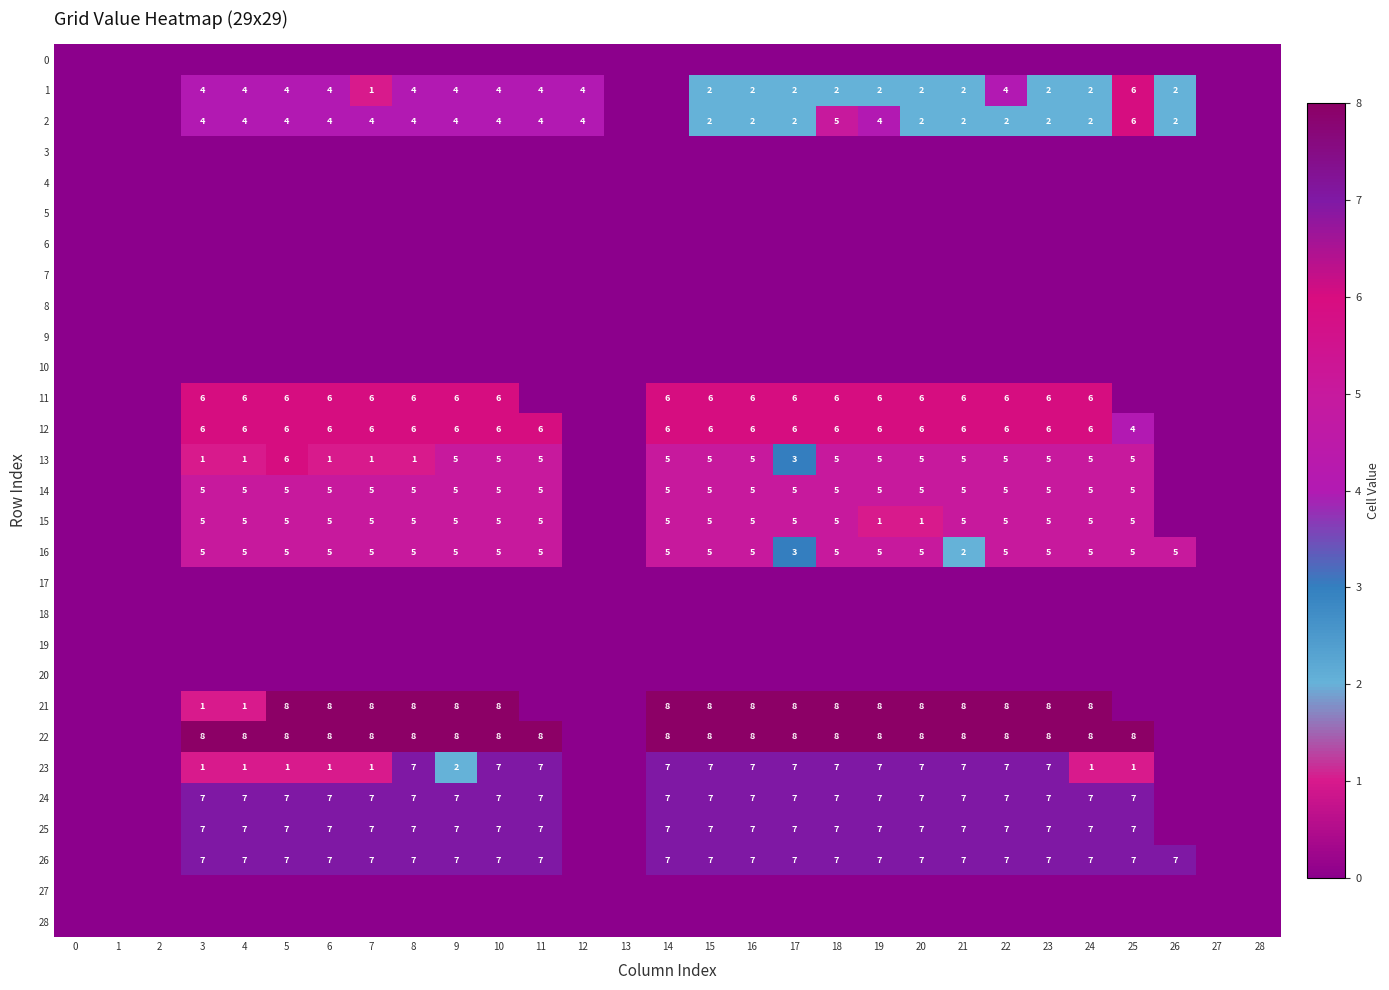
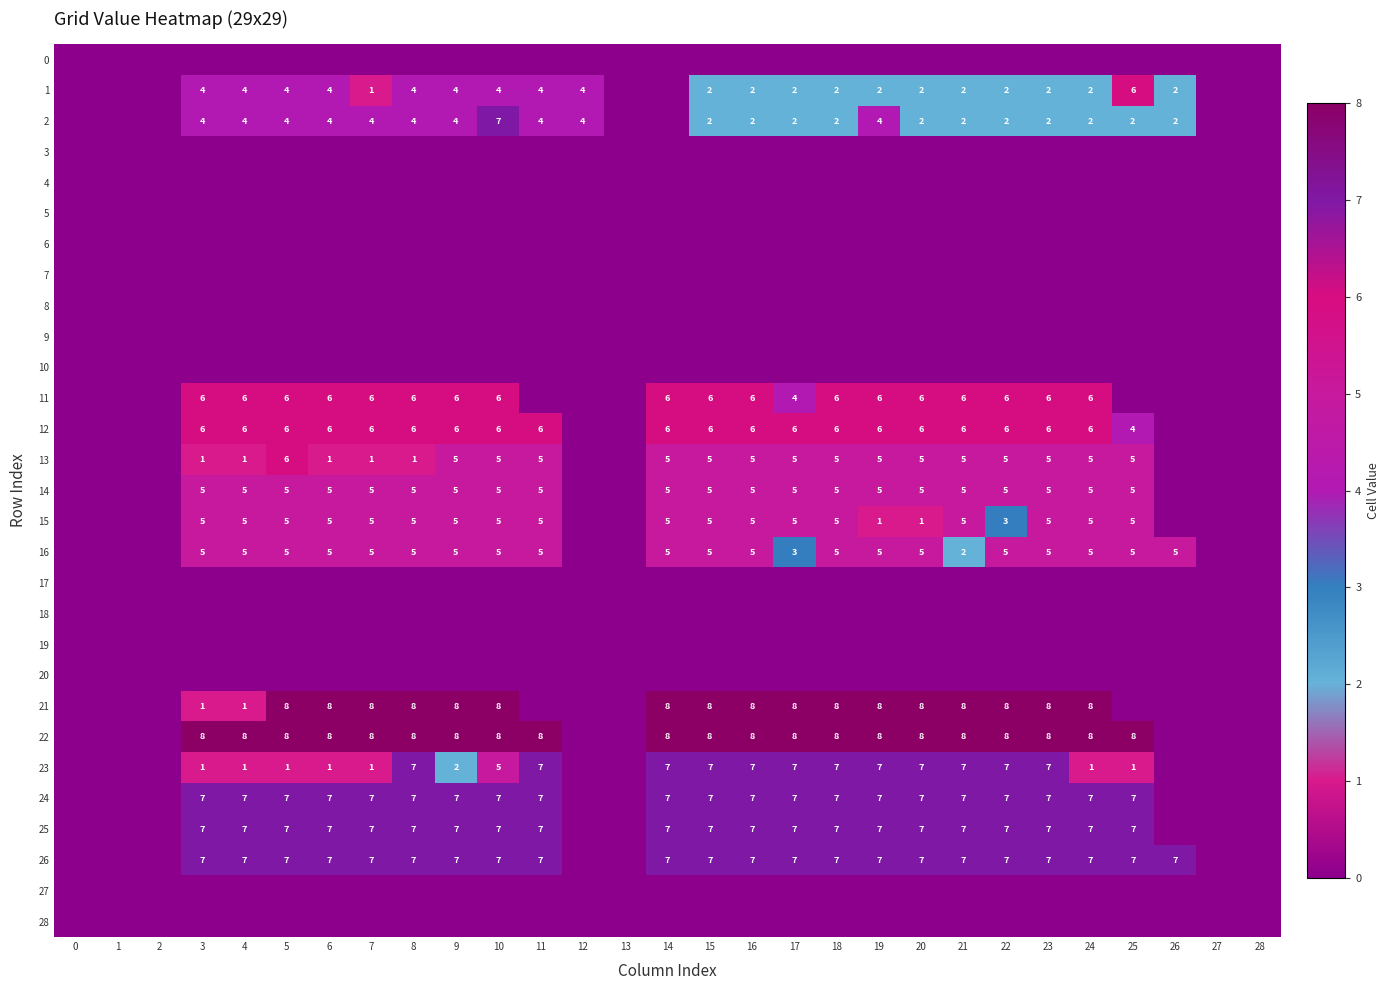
1, 22: 4 -> 2
2, 10: 4 -> 7
2, 18: 5 -> 2
2, 25: 6 -> 2
11, 17: 6 -> 4
13, 17: 3 -> 5
15, 22: 5 -> 3
23, 10: 7 -> 5
